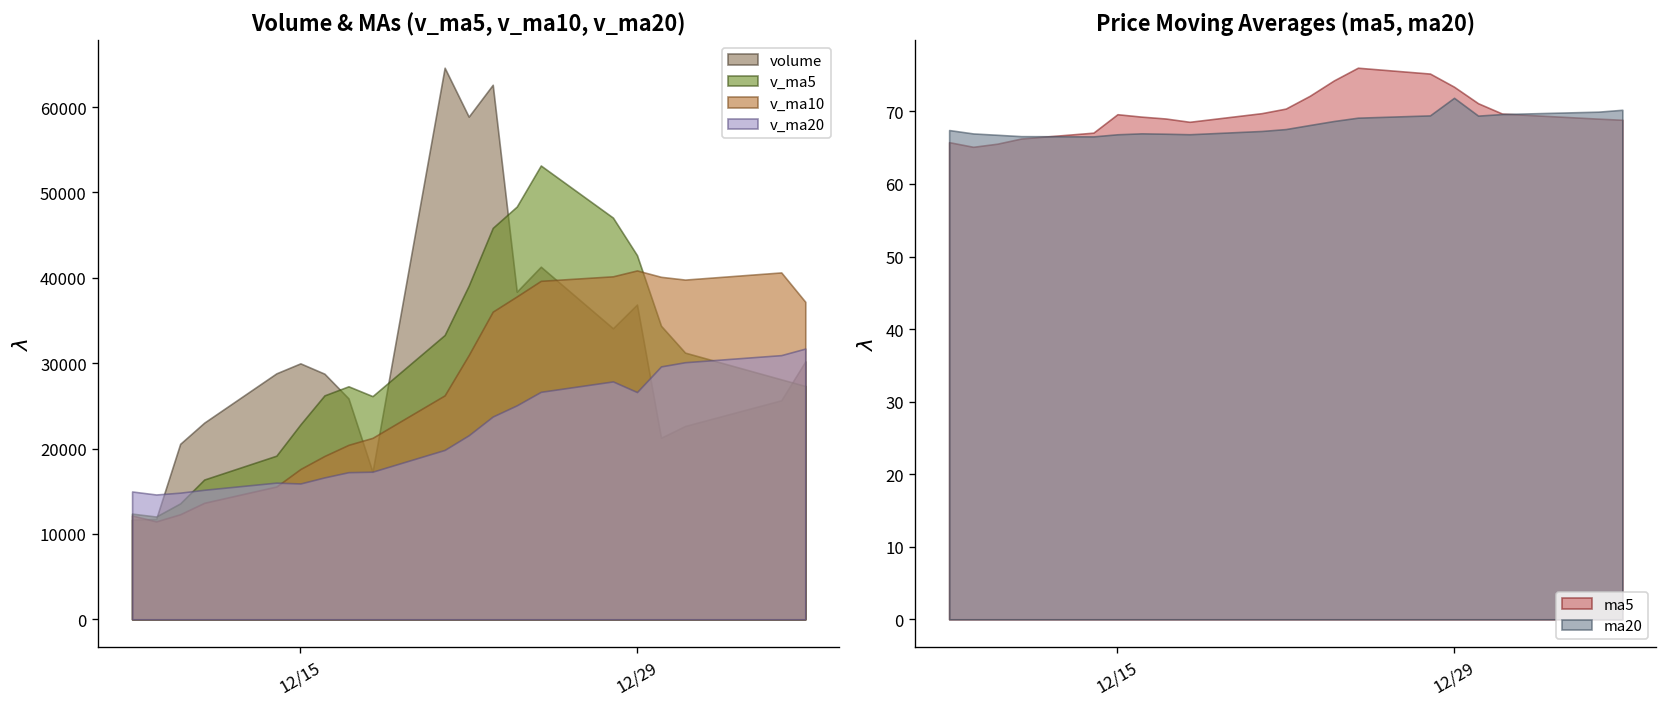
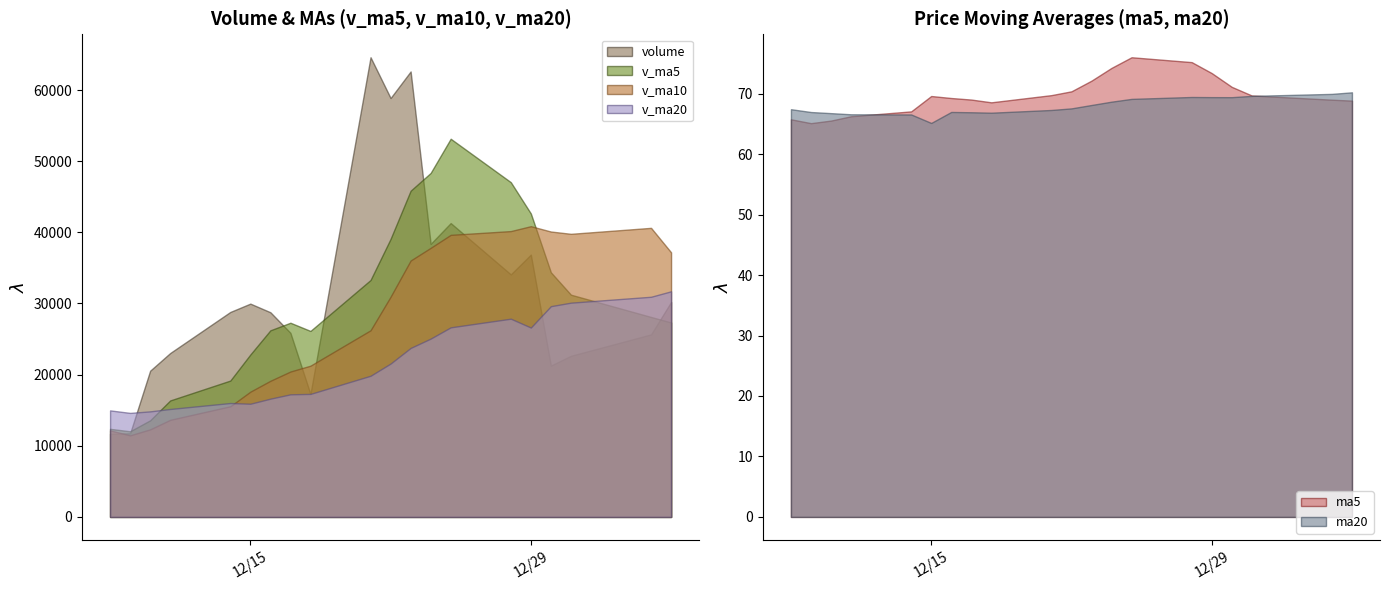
Price Moving Averages (ma5, ma20), ma20, 12/15: 67 -> 65
Price Moving Averages (ma5, ma20), ma20, 12/29: 72 -> 69
